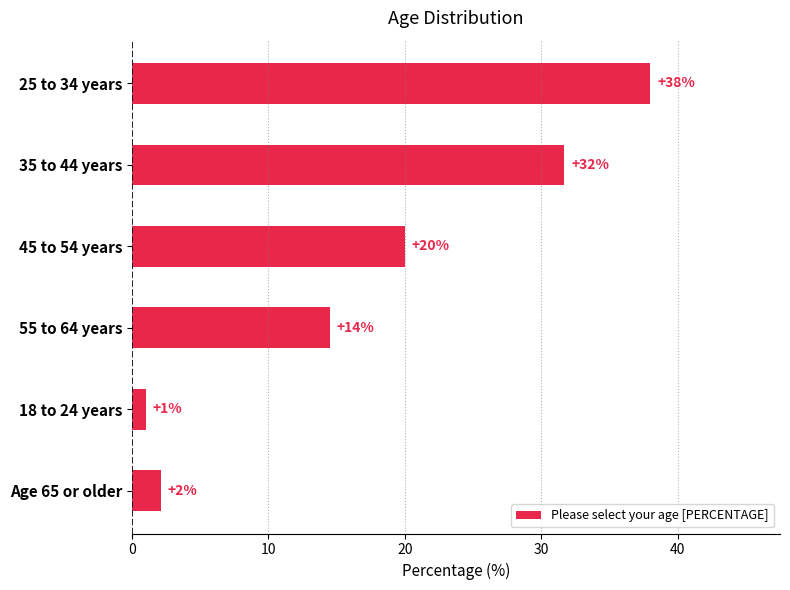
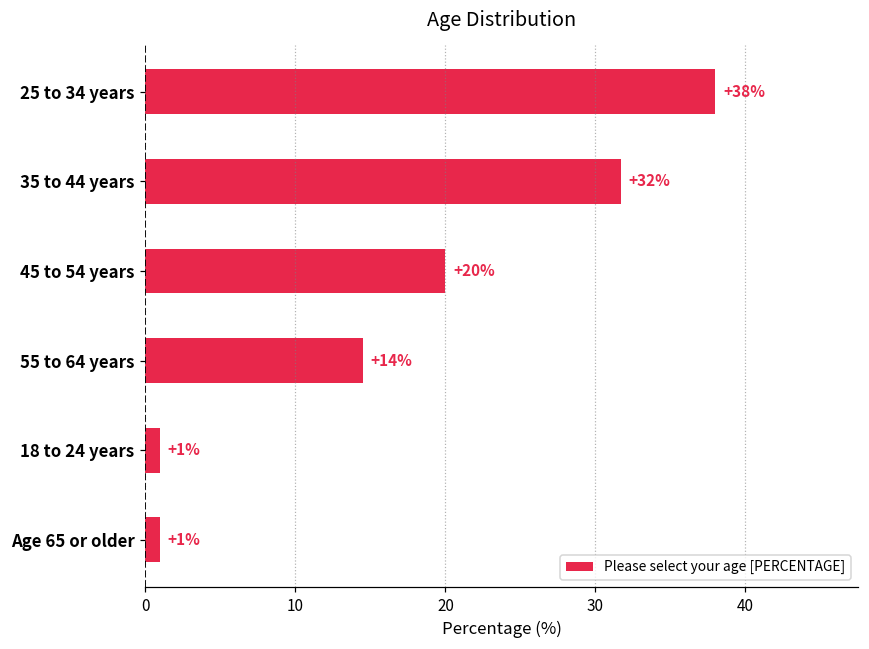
Age 65 or older: +2% -> +1%
